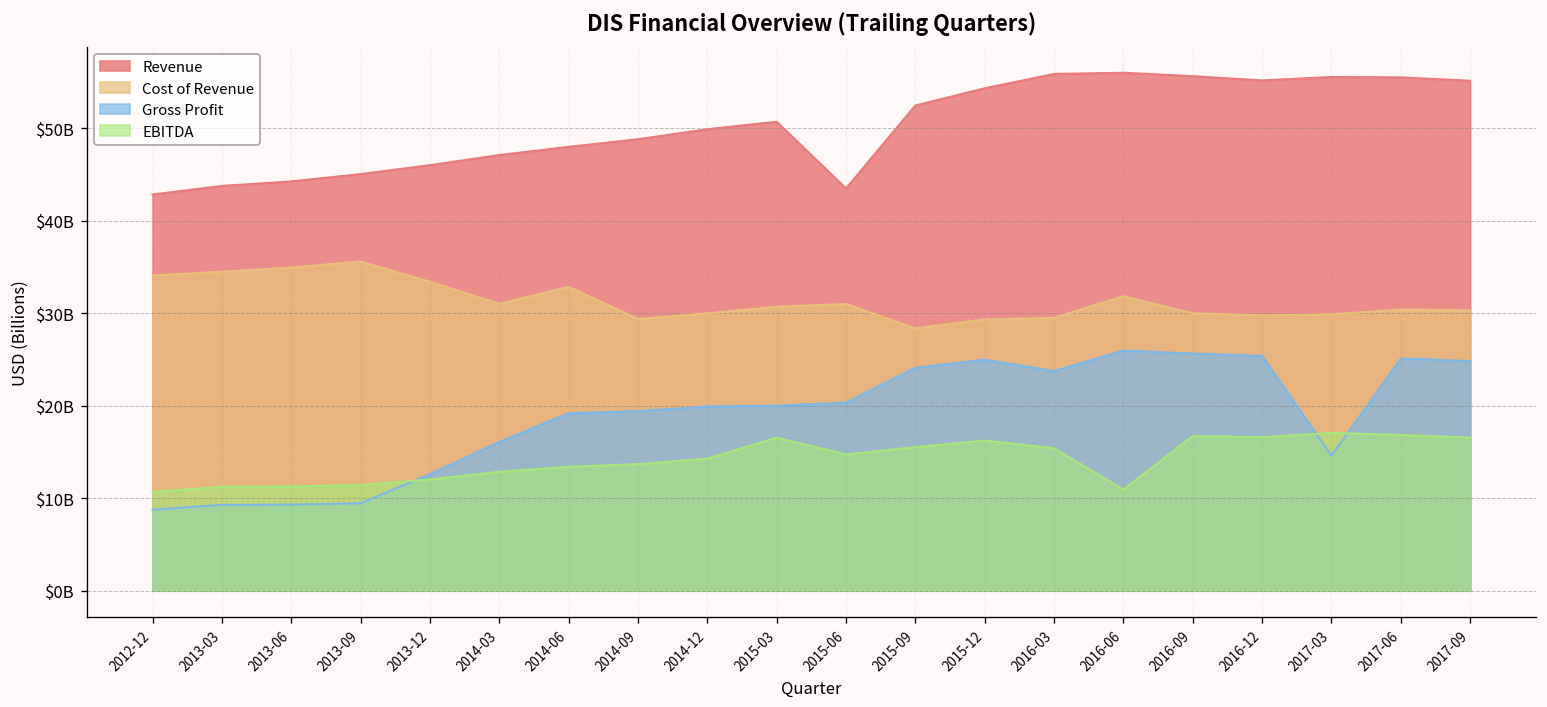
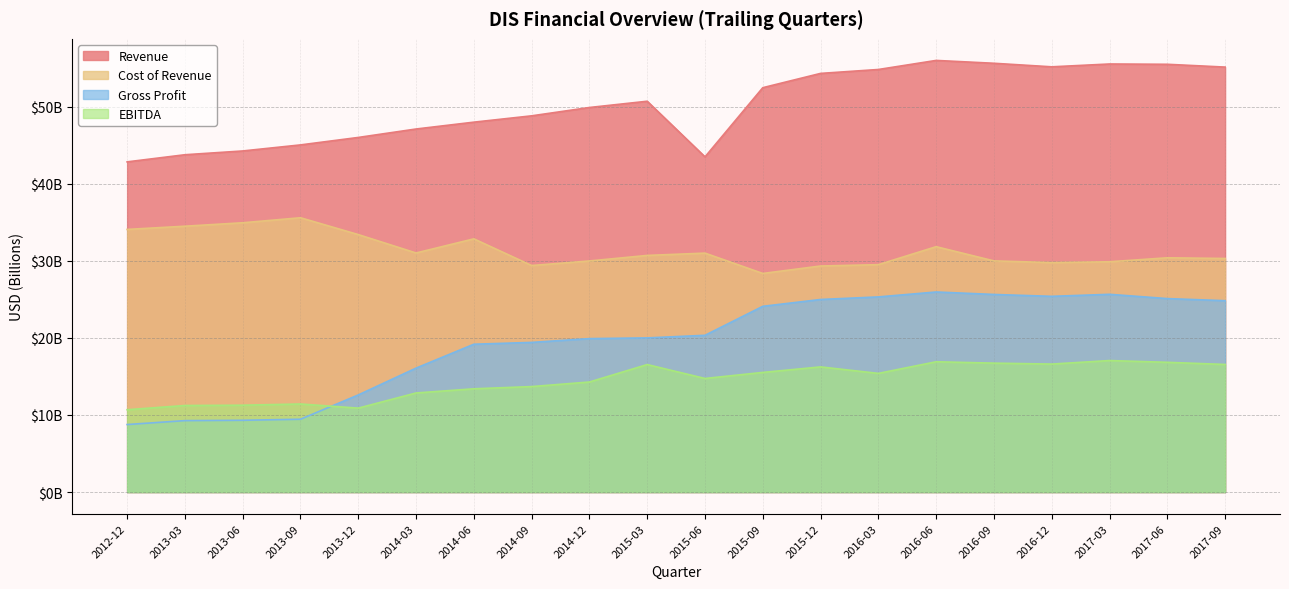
EBITDA, 2013-12: $12000000000 -> $11000000000
Revenue, 2016-03: $56000000000 -> $55000000000
Gross Profit, 2016-03: $24000000000 -> $25000000000
EBITDA, 2016-06: $11000000000 -> $17000000000
Gross Profit, 2017-03: $15000000000 -> $26000000000
